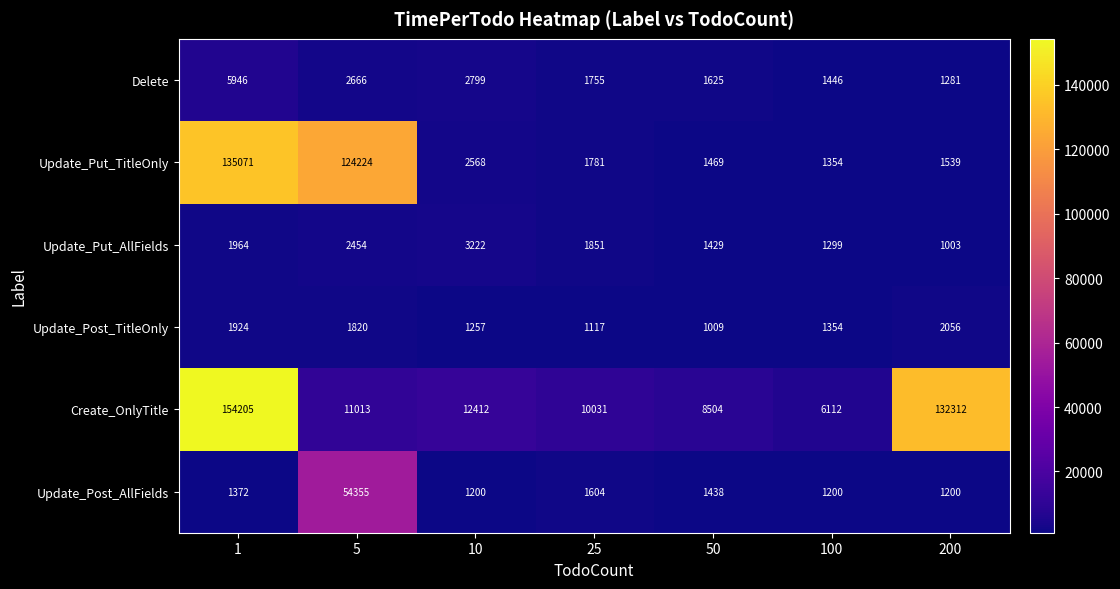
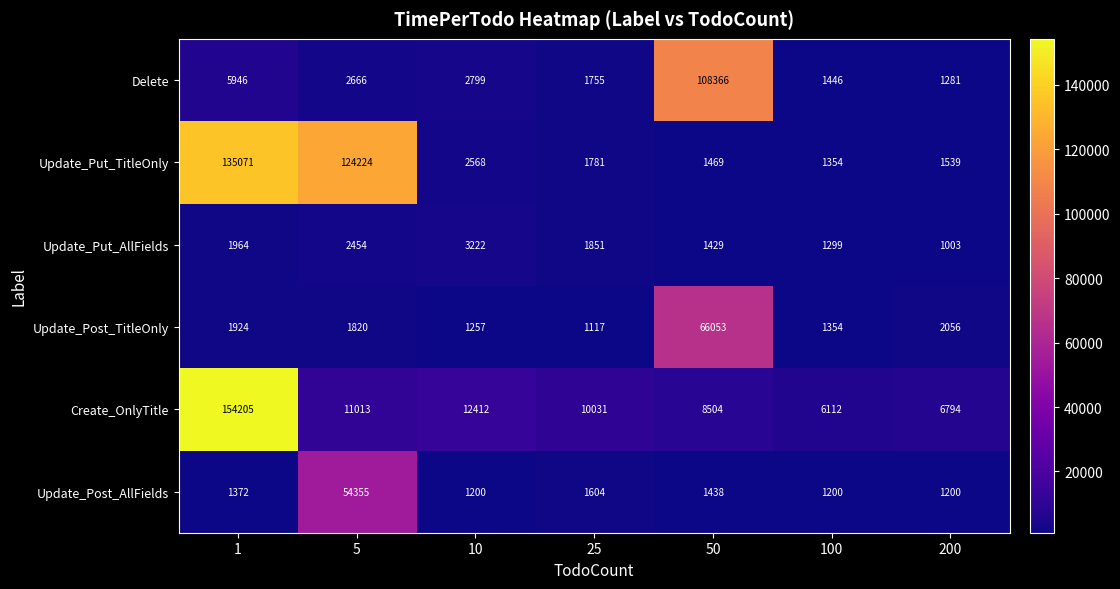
Delete, 50: 1625 -> 108366
Update_Post_TitleOnly, 50: 1009 -> 66053
Create_OnlyTitle, 200: 132312 -> 6794
